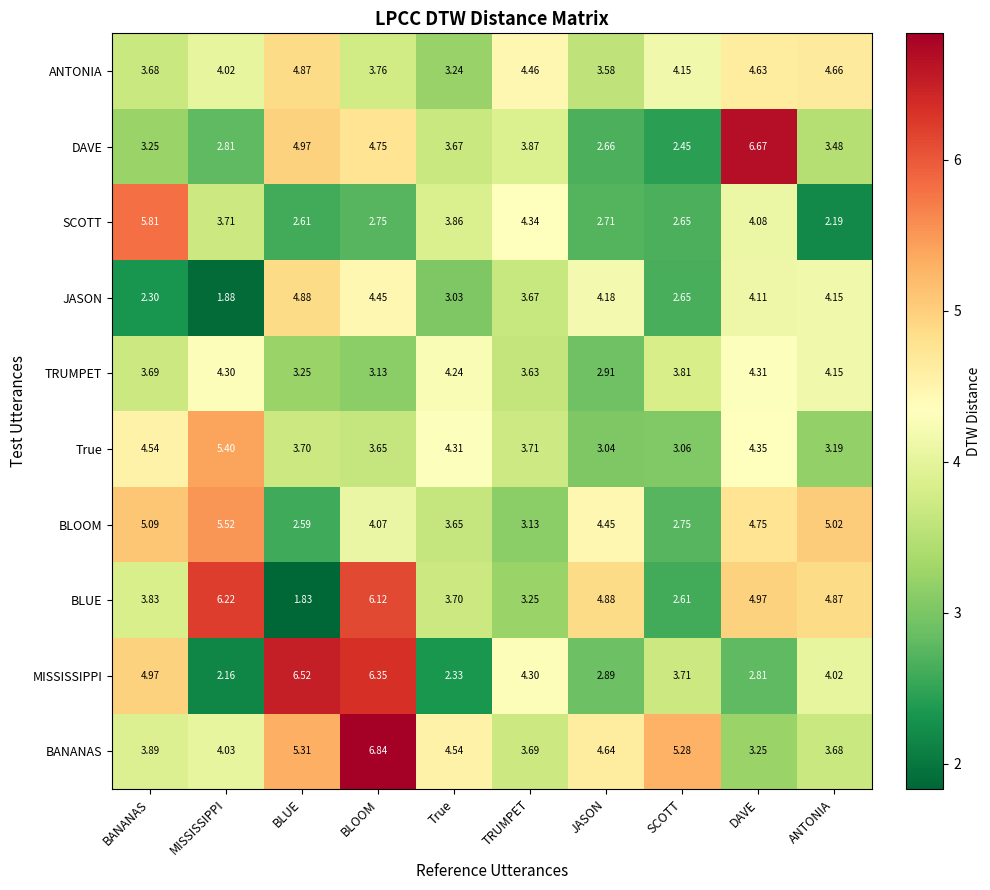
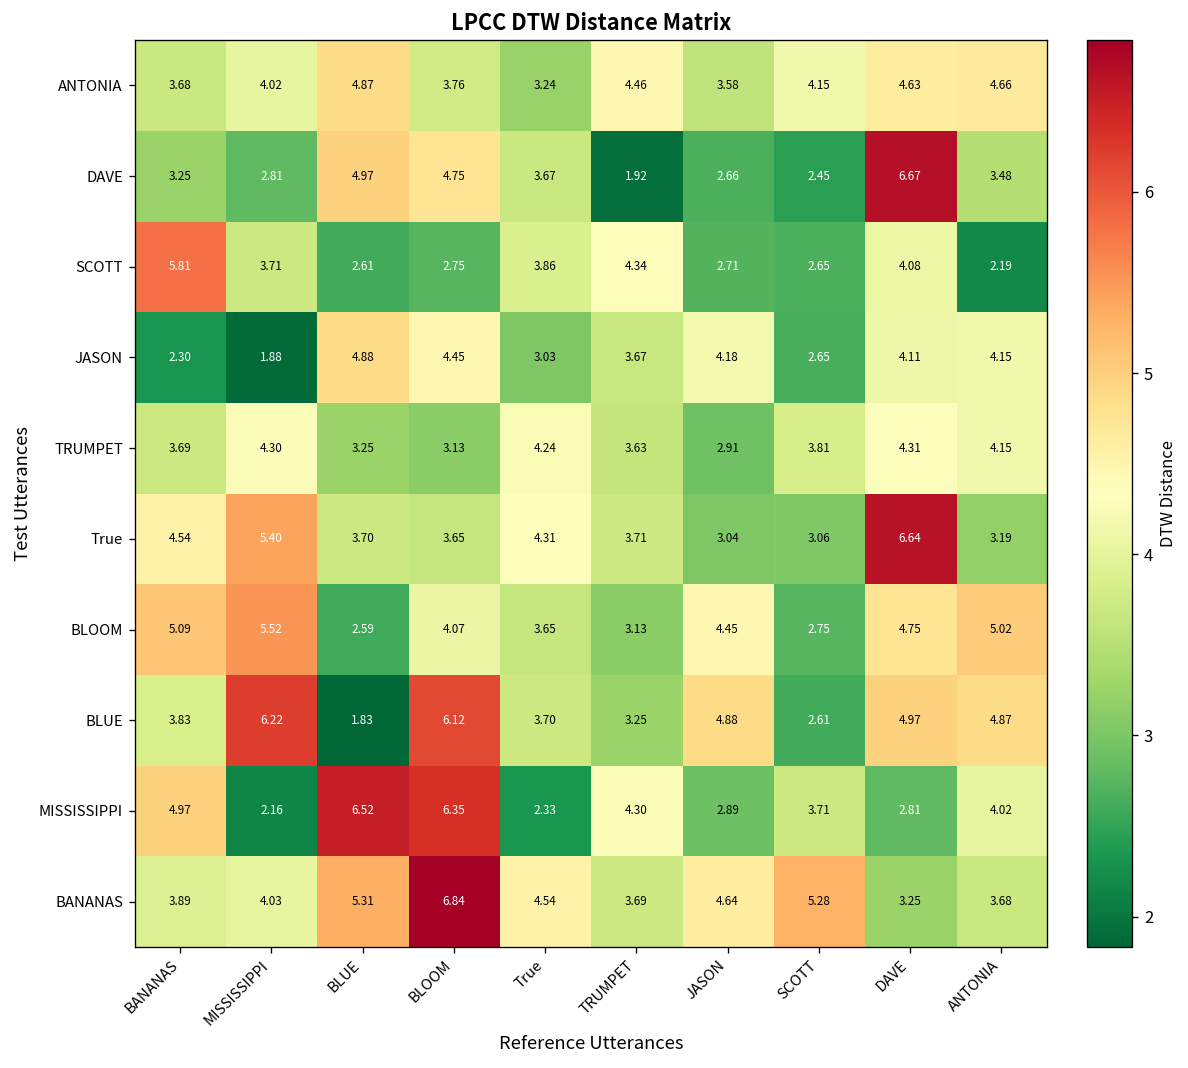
DAVE, TRUMPET: 3.87 -> 1.92
True, DAVE: 4.35 -> 6.64
